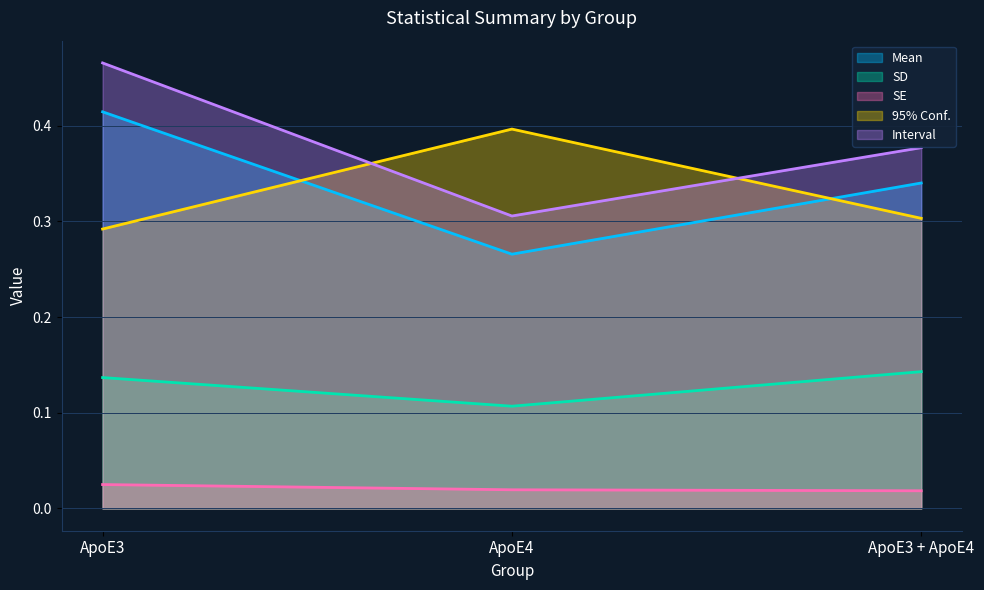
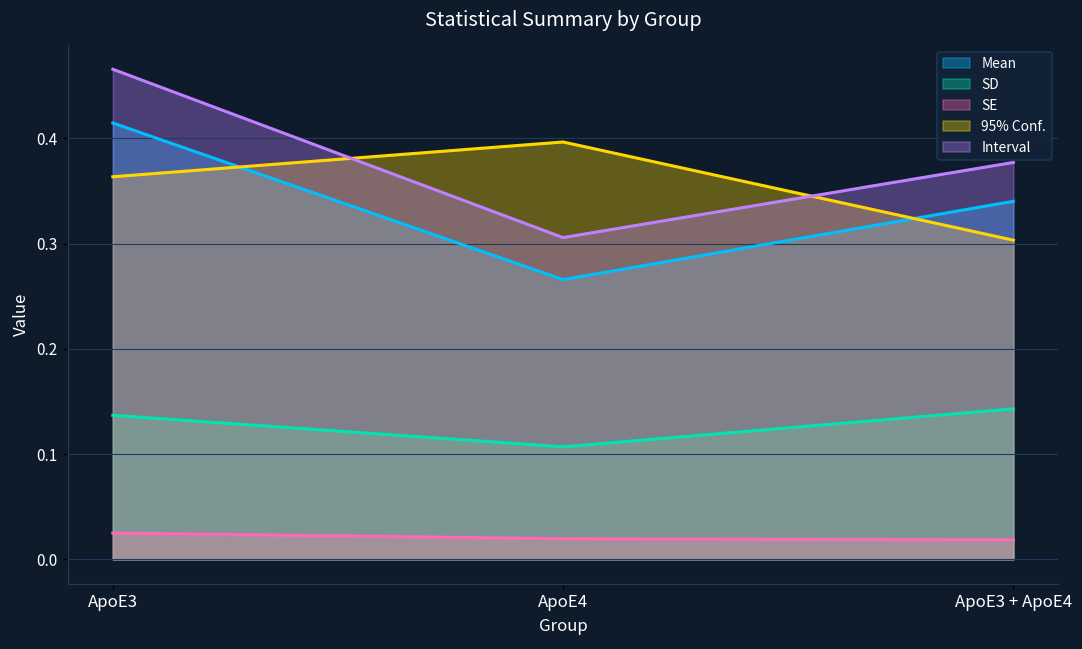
95% Conf., ApoE3: 0.29 -> 0.36
